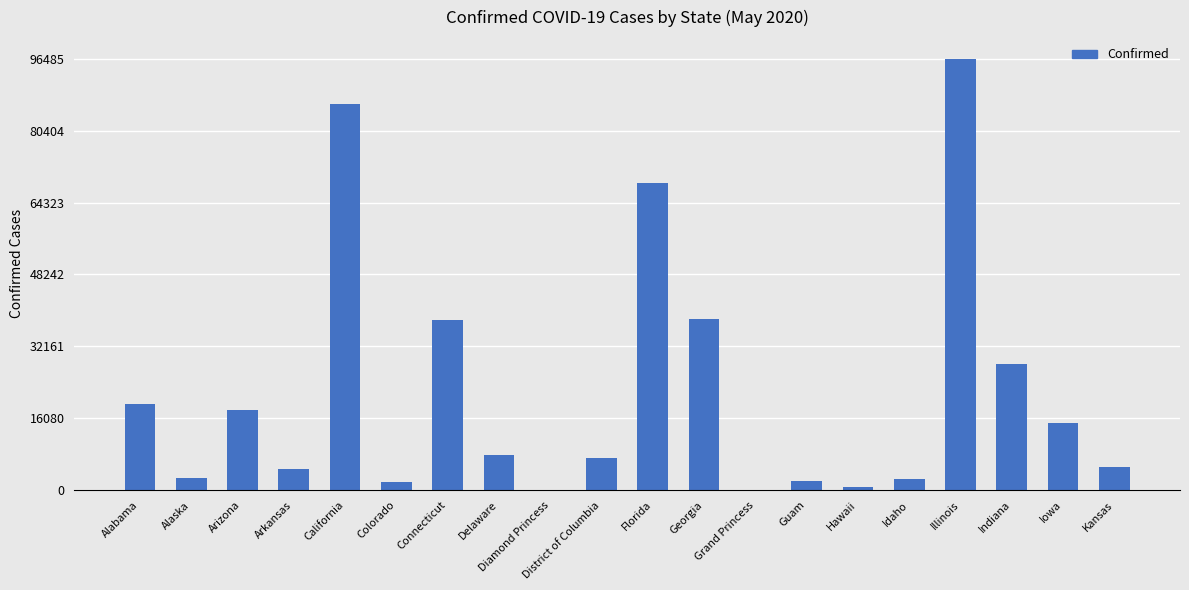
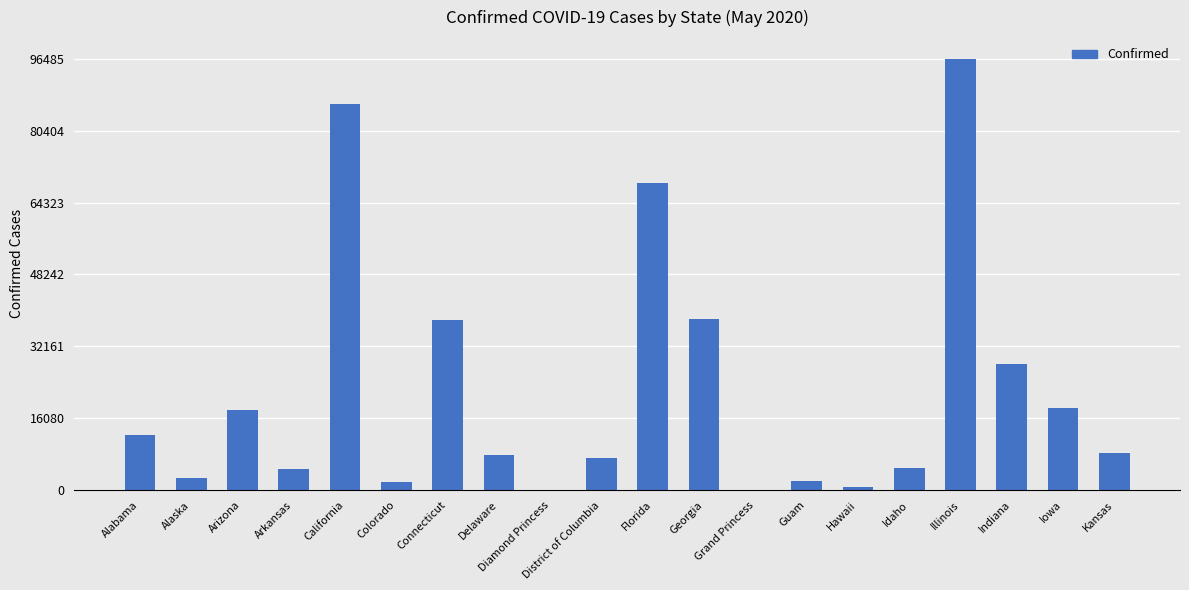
Alabama: 19000 -> 12000
Idaho: 2000 -> 5000
Iowa: 15000 -> 18000
Kansas: 5000 -> 8000
